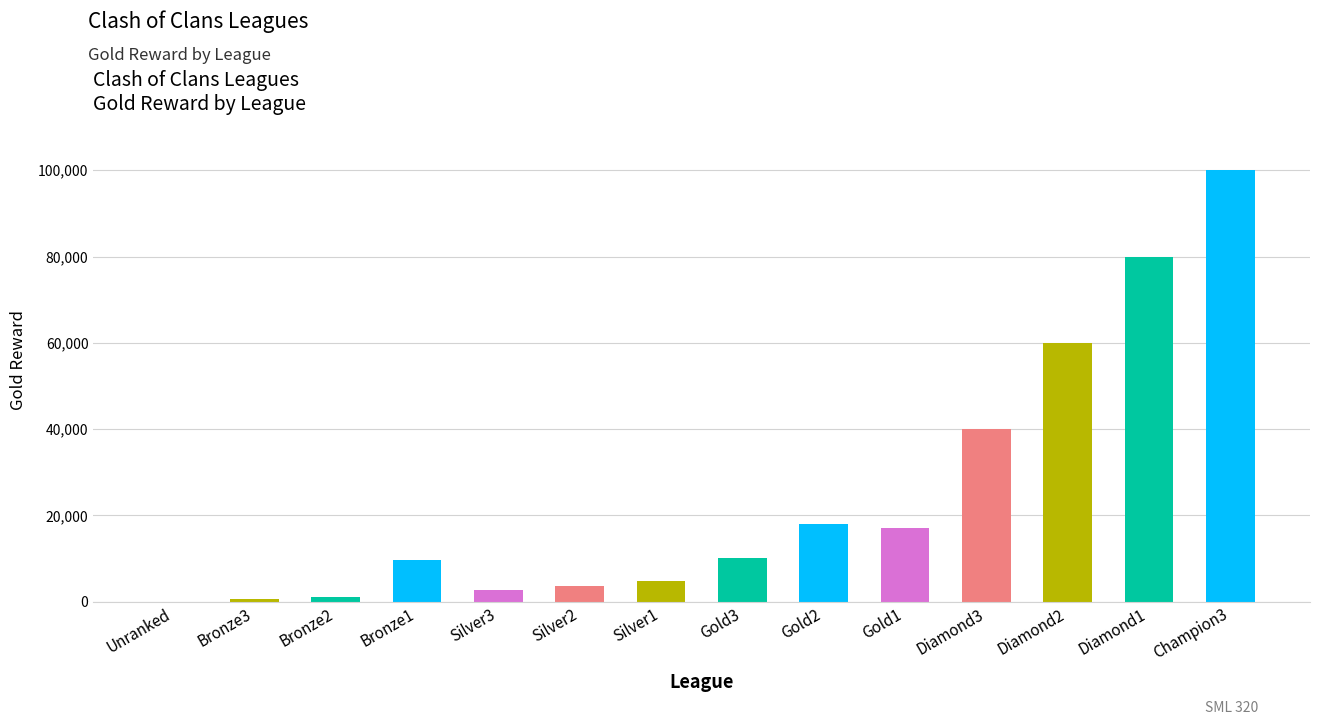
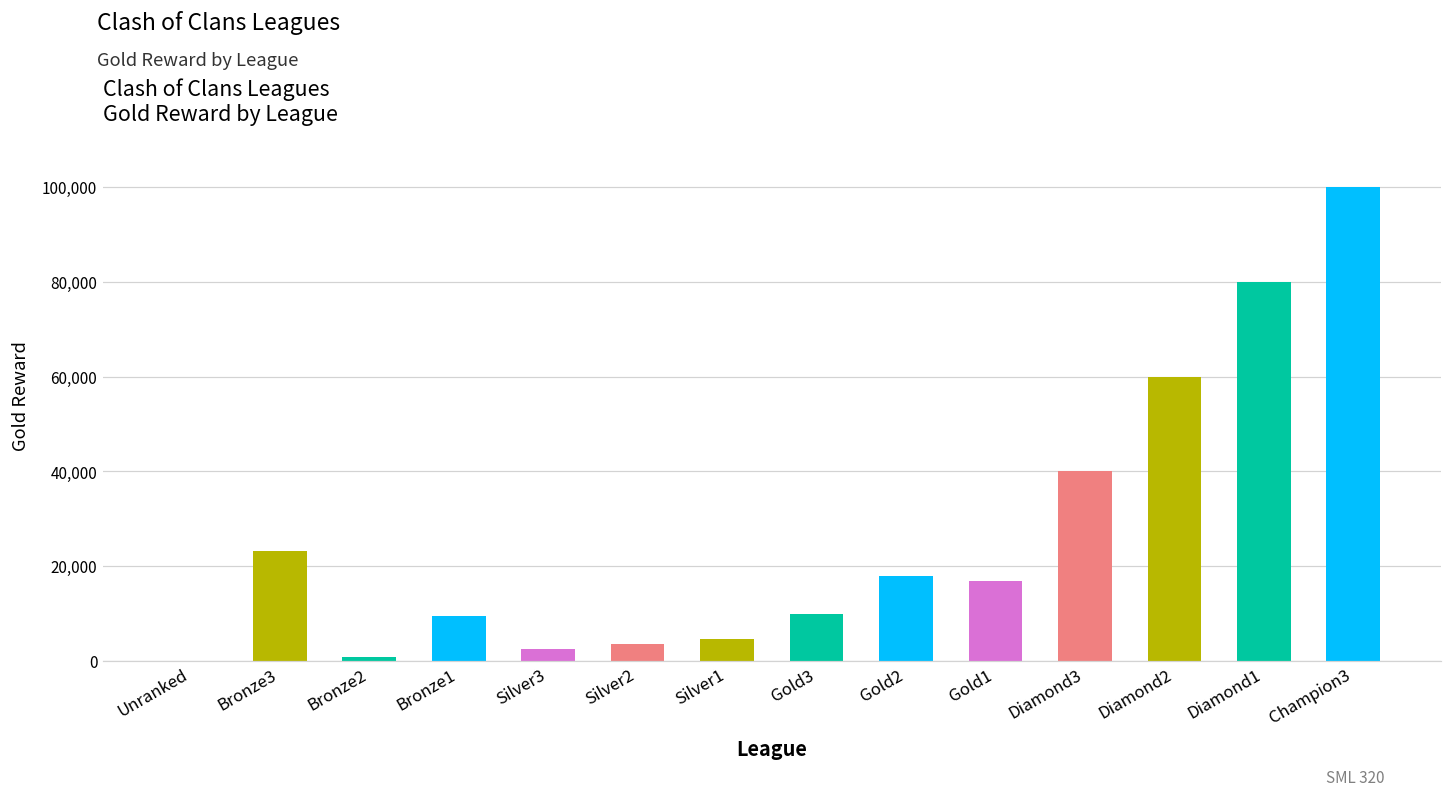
Bronze3: 1,000 -> 23,000
